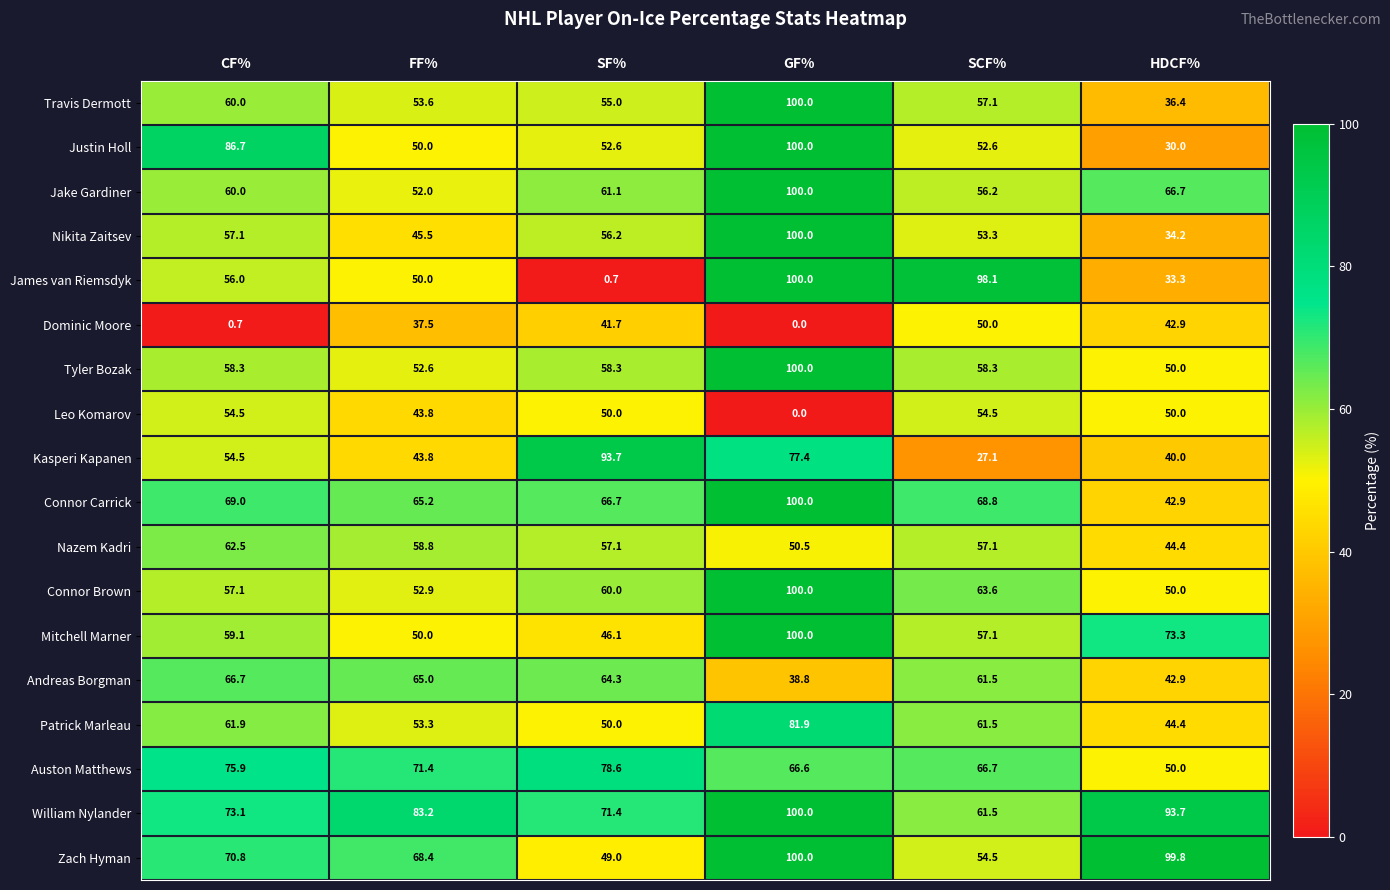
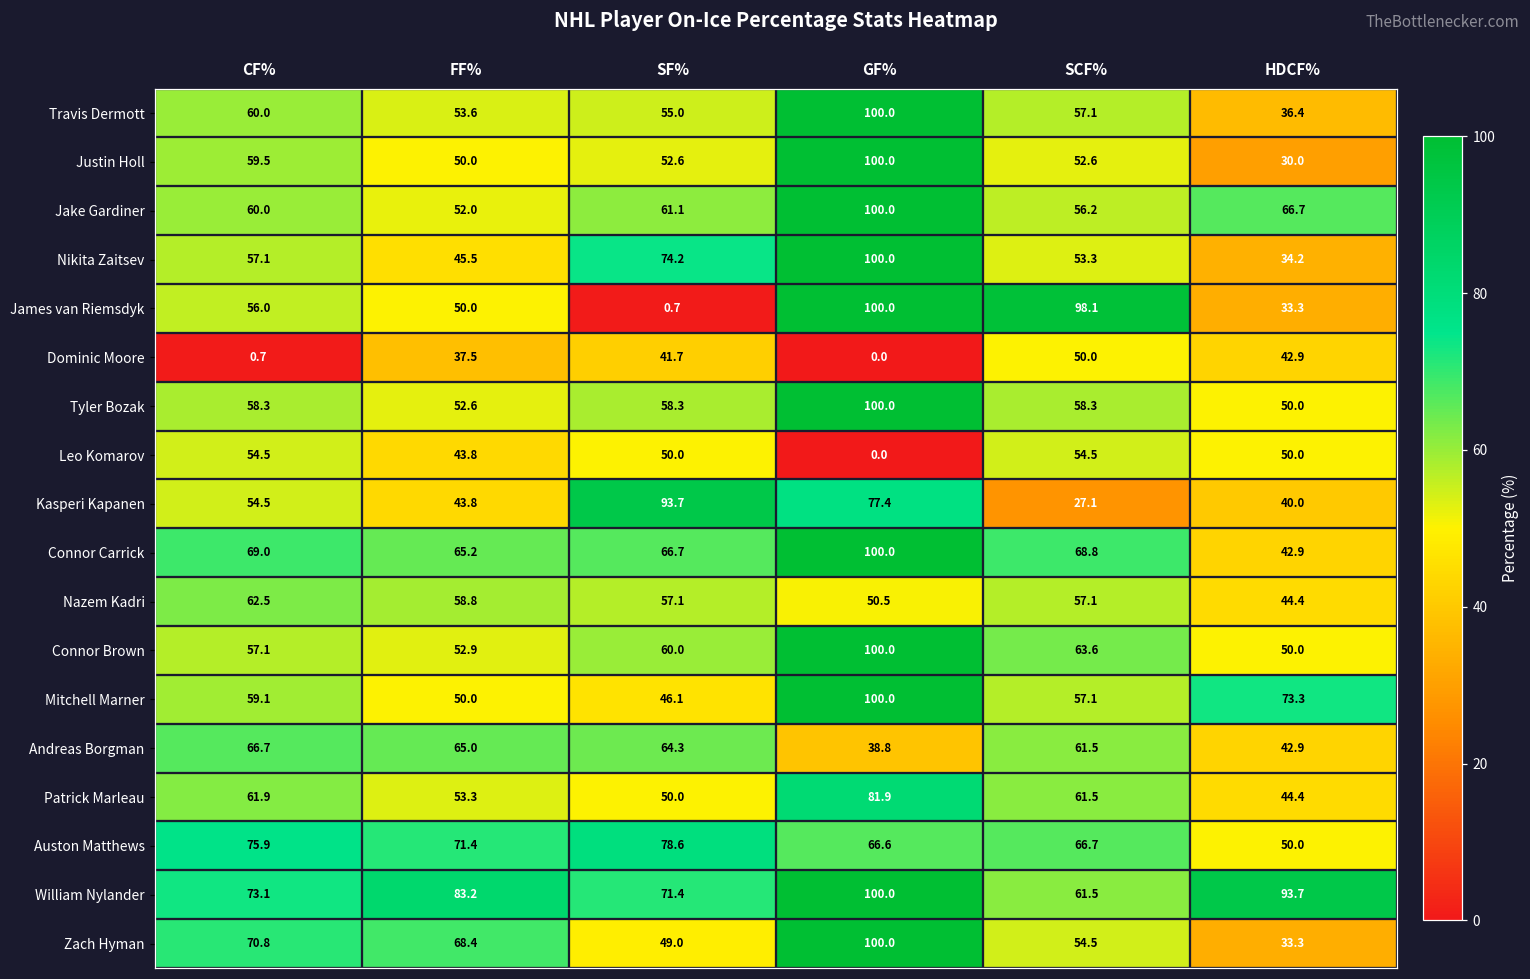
Justin Holl, CF%: 86.7 -> 59.5
Nikita Zaitsev, SF%: 56.2 -> 74.2
Zach Hyman, HDCF%: 99.8 -> 33.3
